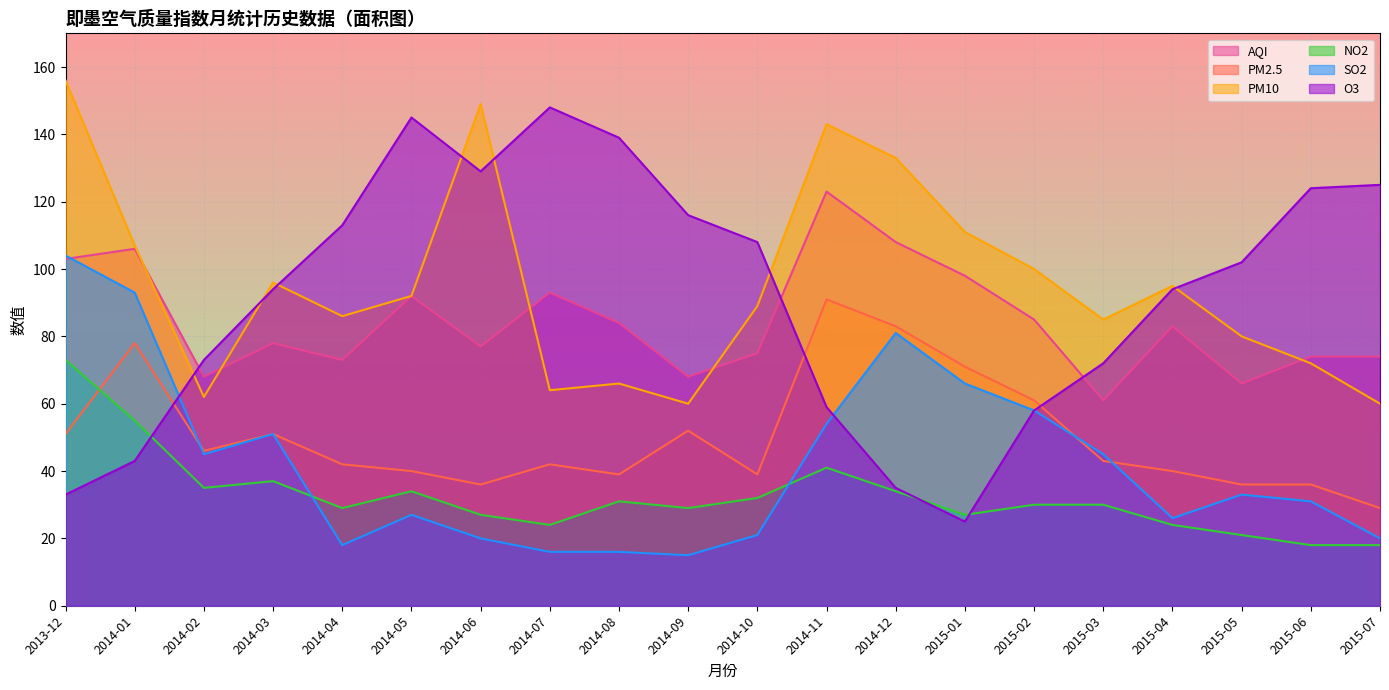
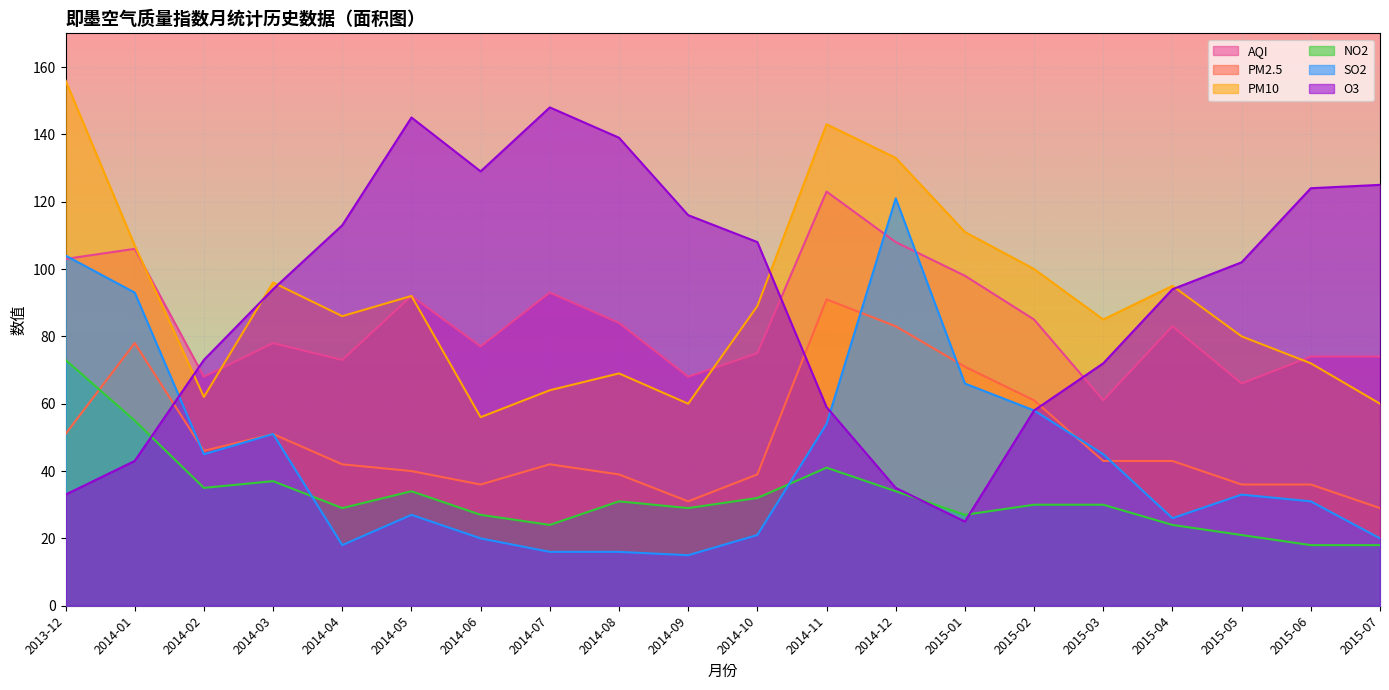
PM10, 2014-06: 149 -> 56
PM10, 2014-08: 66 -> 69
PM2.5, 2014-09: 52 -> 31
SO2, 2014-12: 81 -> 121
PM2.5, 2015-04: 40 -> 43
